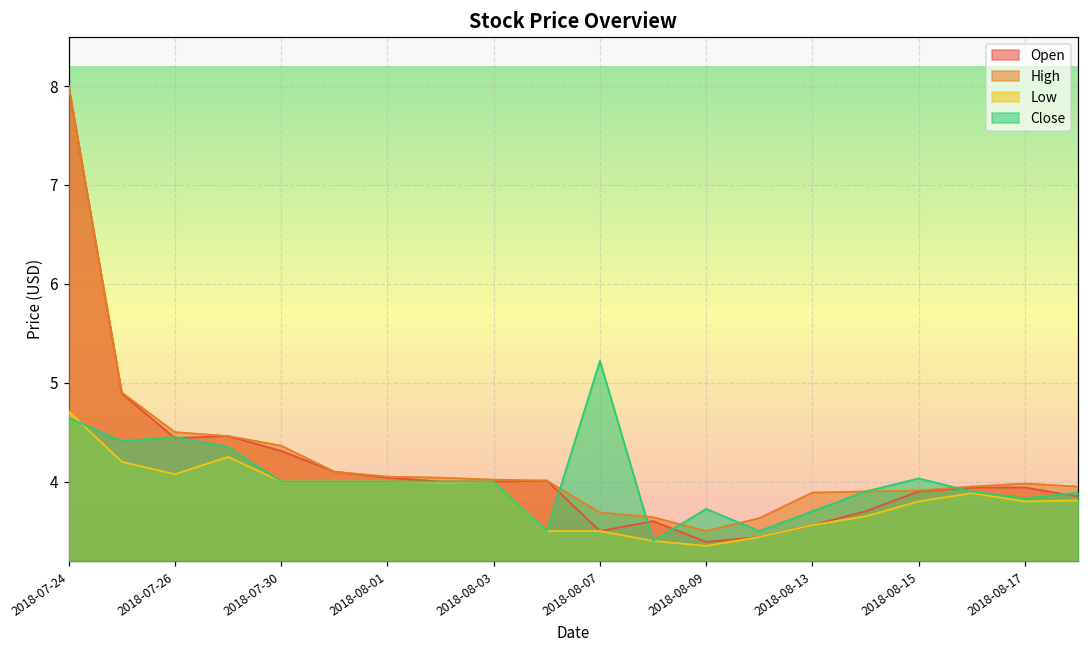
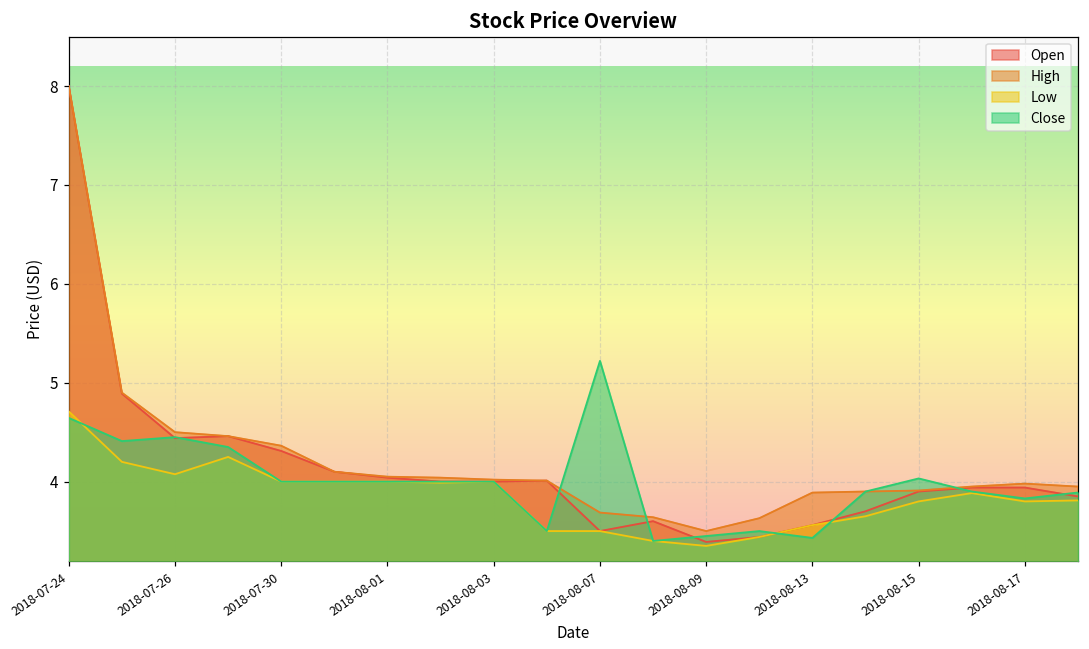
Close, 2018-08-09: 3.7 -> 3.5
Close, 2018-08-13: 3.7 -> 3.4
